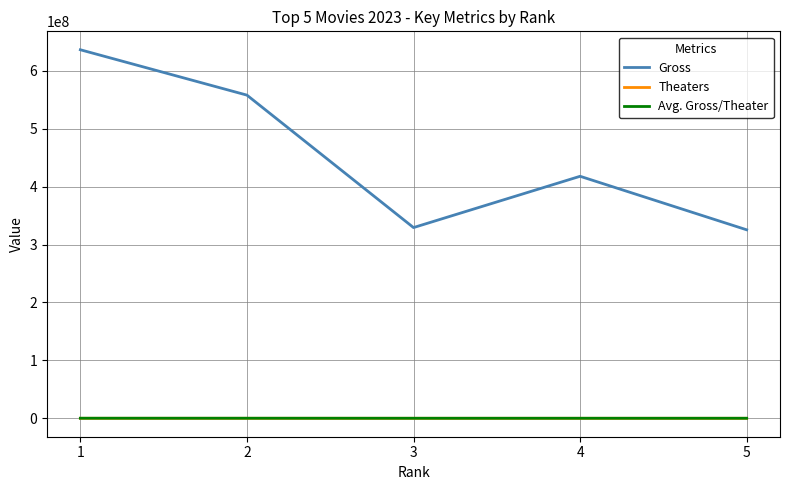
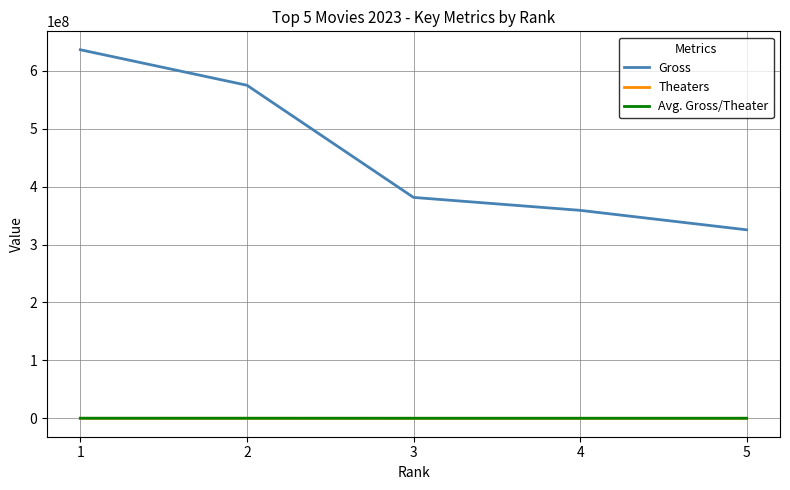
Gross, 2: 560000000 -> 570000000
Gross, 3: 330000000 -> 380000000
Gross, 4: 420000000 -> 360000000
